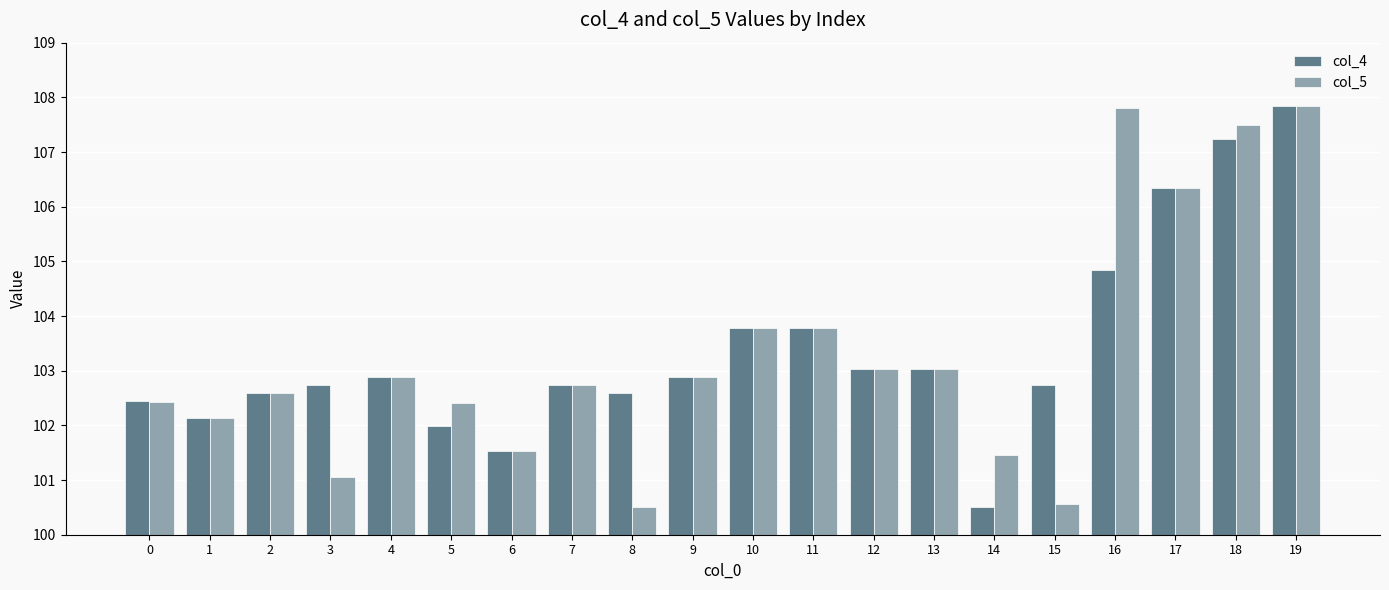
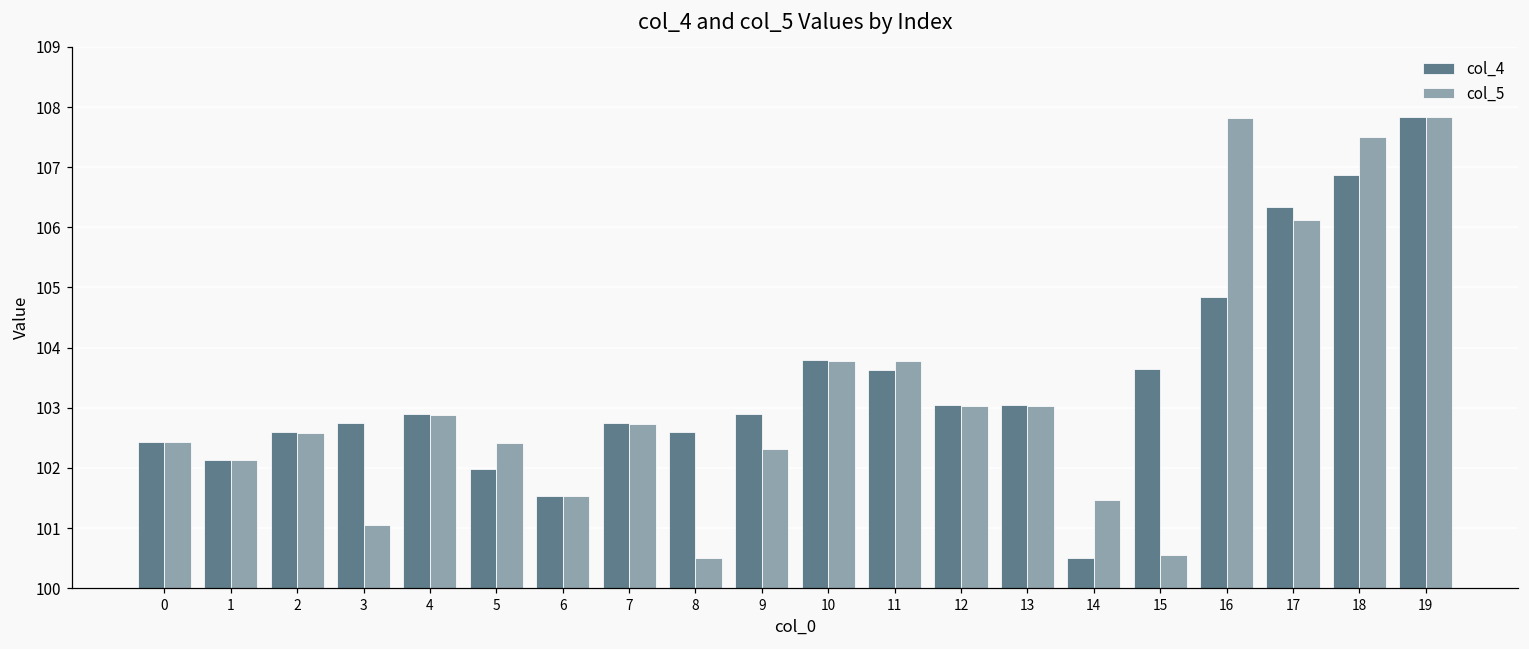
col_5, 9: 102.9 -> 102.3
col_4, 11: 103.8 -> 103.6
col_4, 15: 102.7 -> 103.6
col_5, 17: 106.3 -> 106.1
col_4, 18: 107.2 -> 106.9
